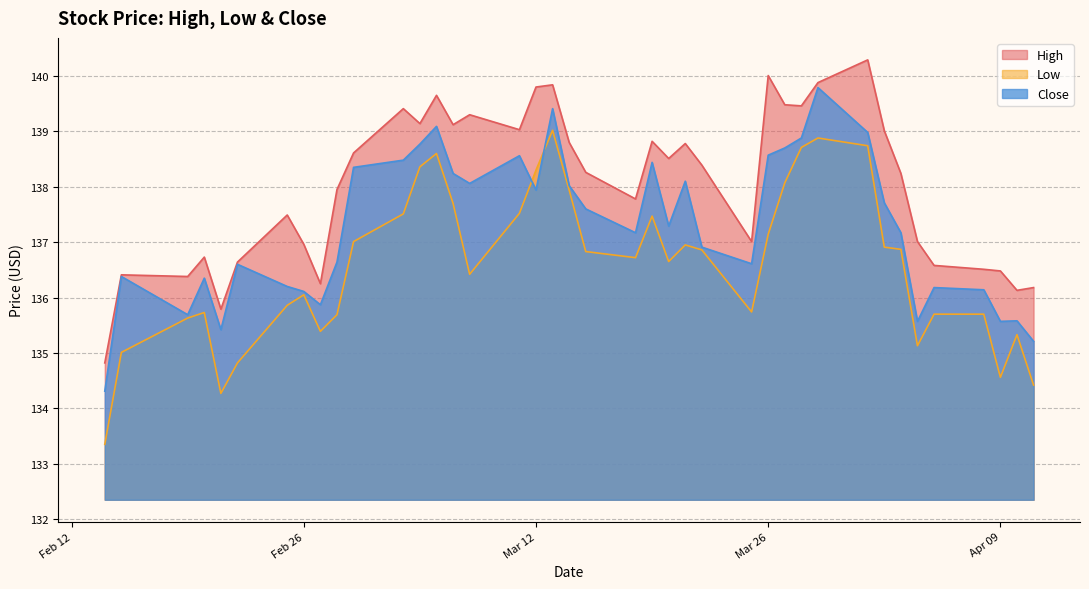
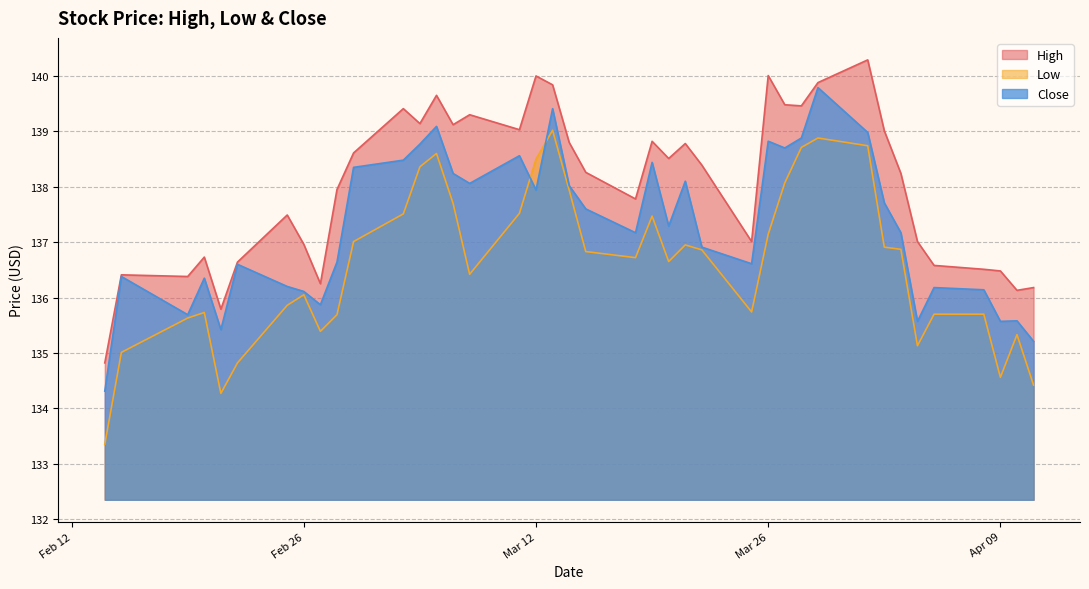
High, Mar 12: 139.8 -> 140.0
Low, Mar 12: 138.3 -> 138.5
Close, Mar 26: 138.6 -> 138.8
